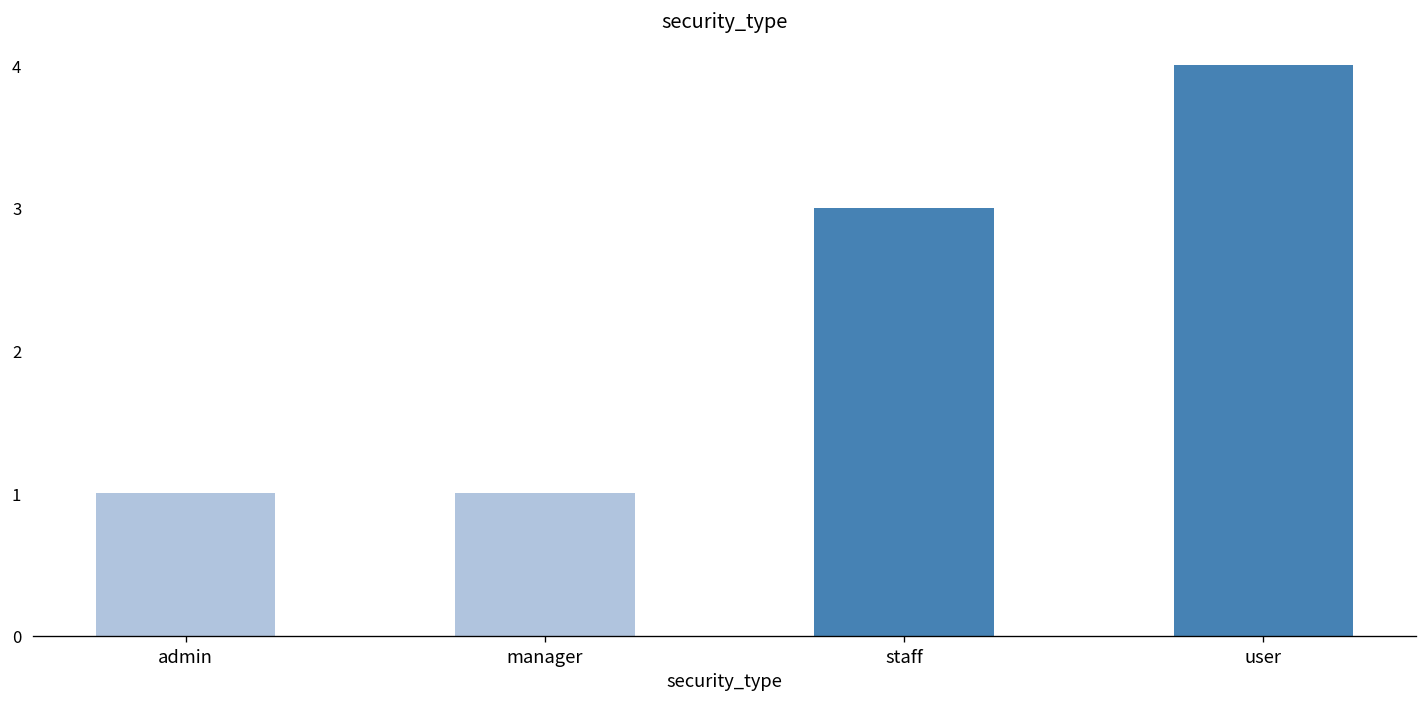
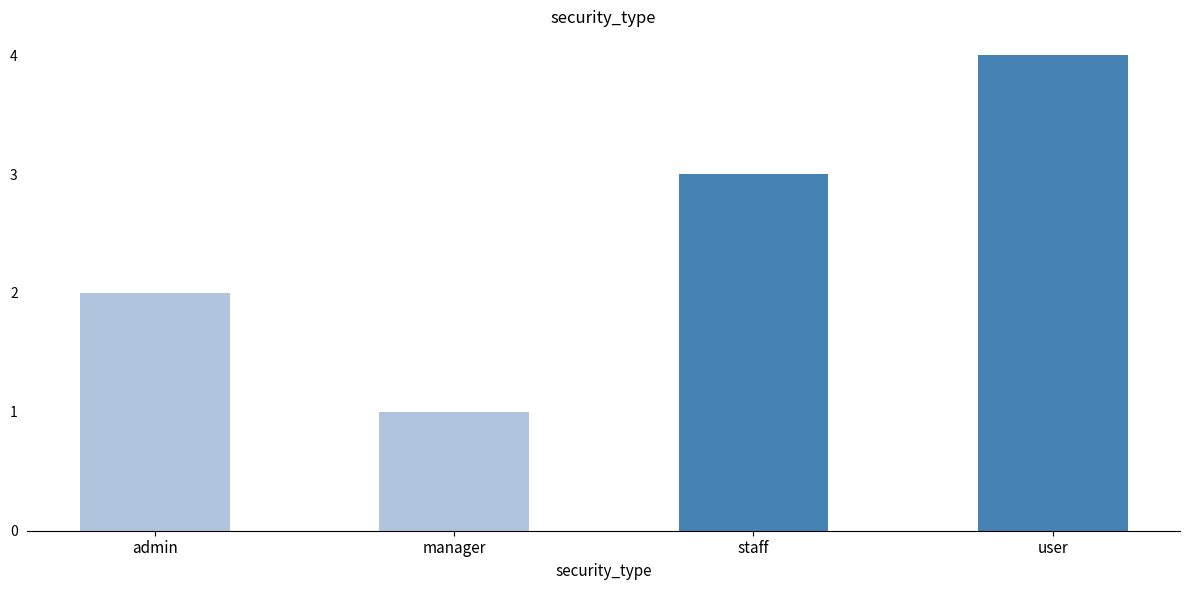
admin: 1 -> 2
